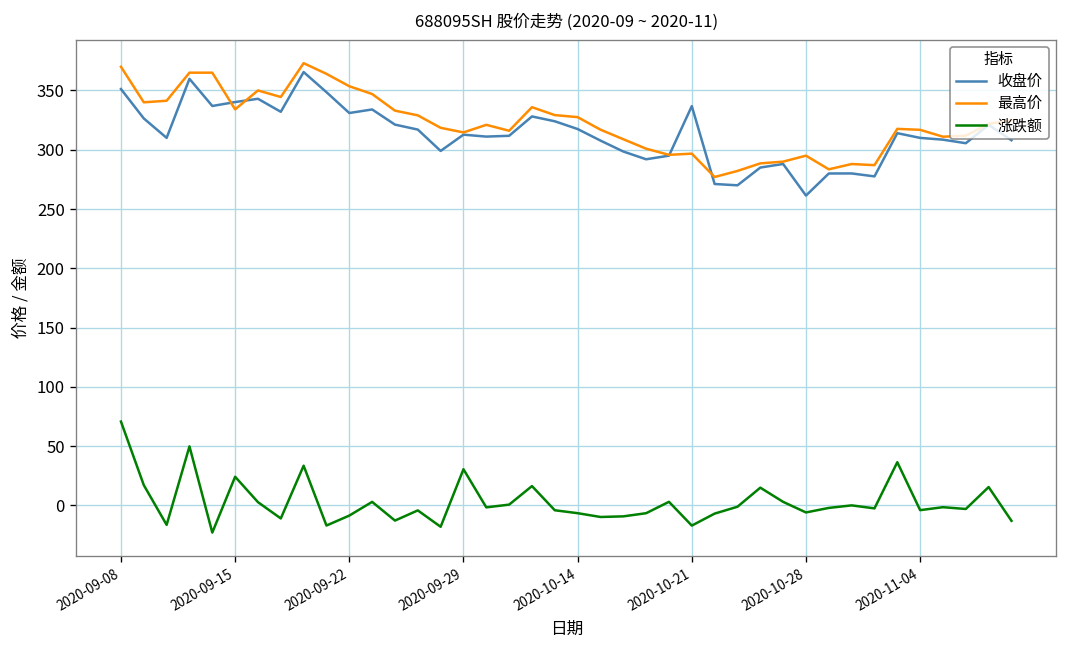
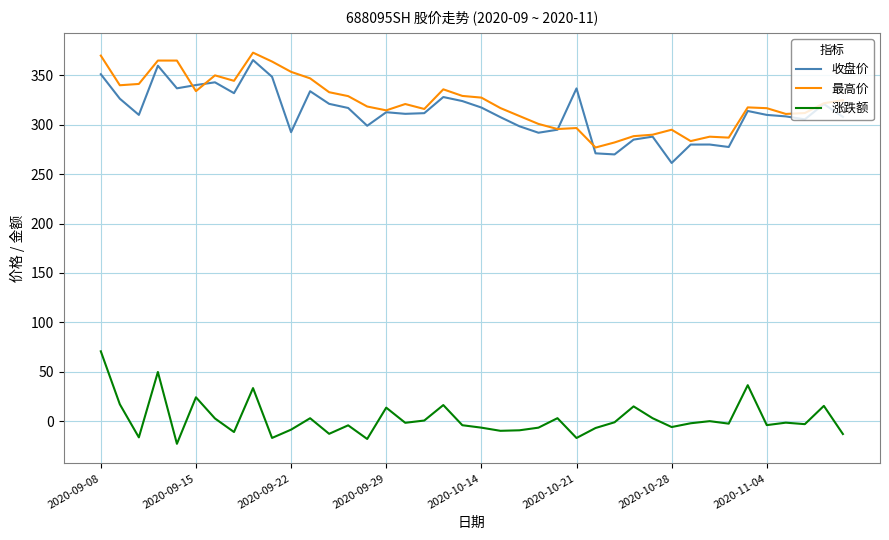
收盘价, 2020-09-22: 330 -> 290
涨跌额, 2020-09-29: 30 -> 10
